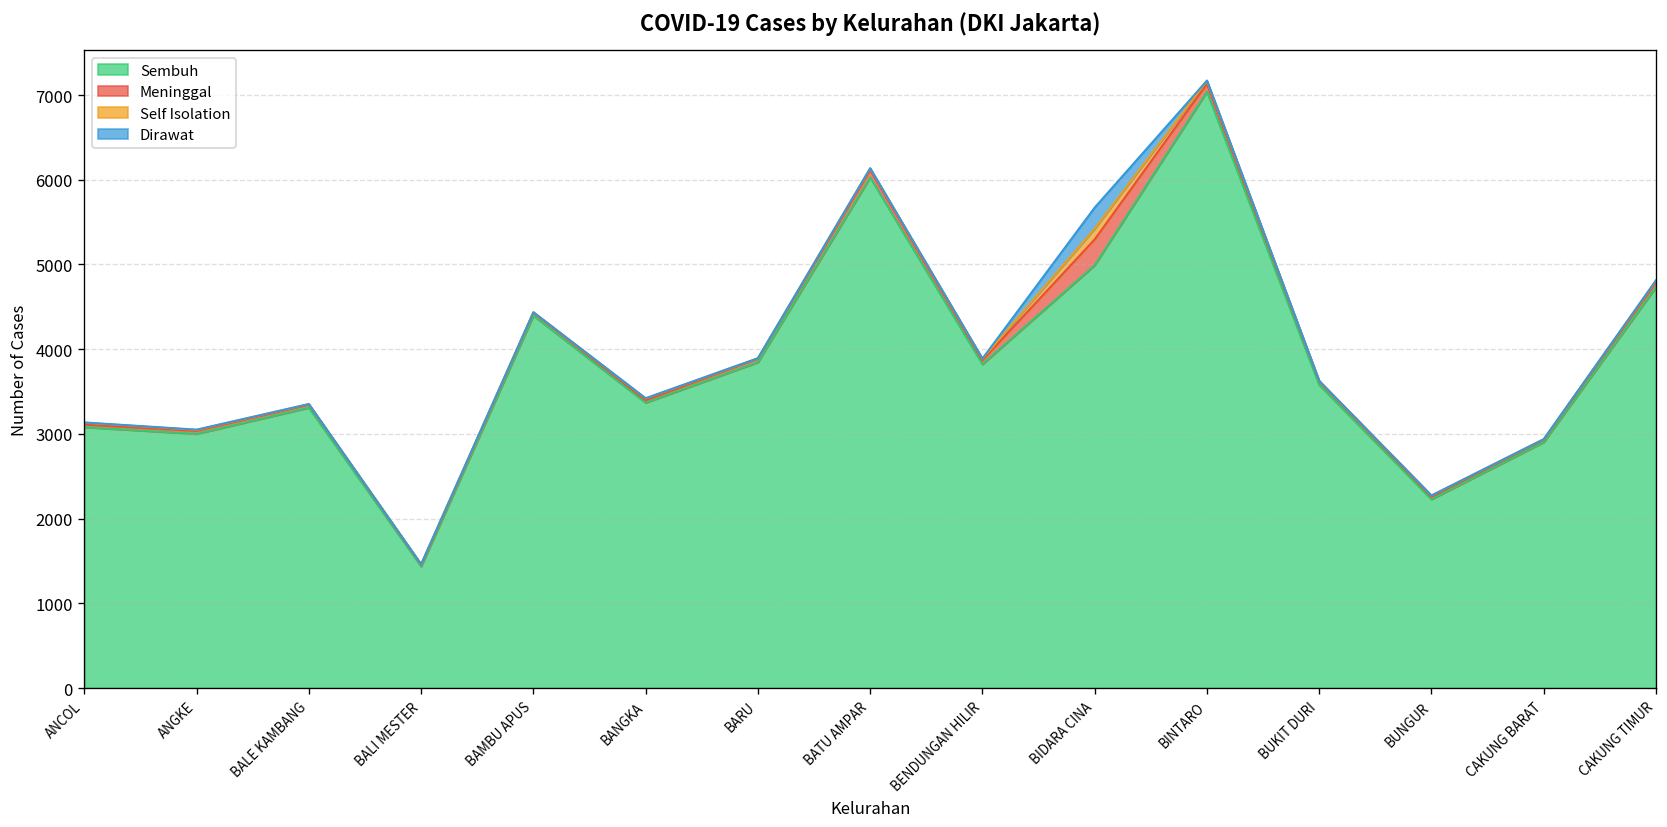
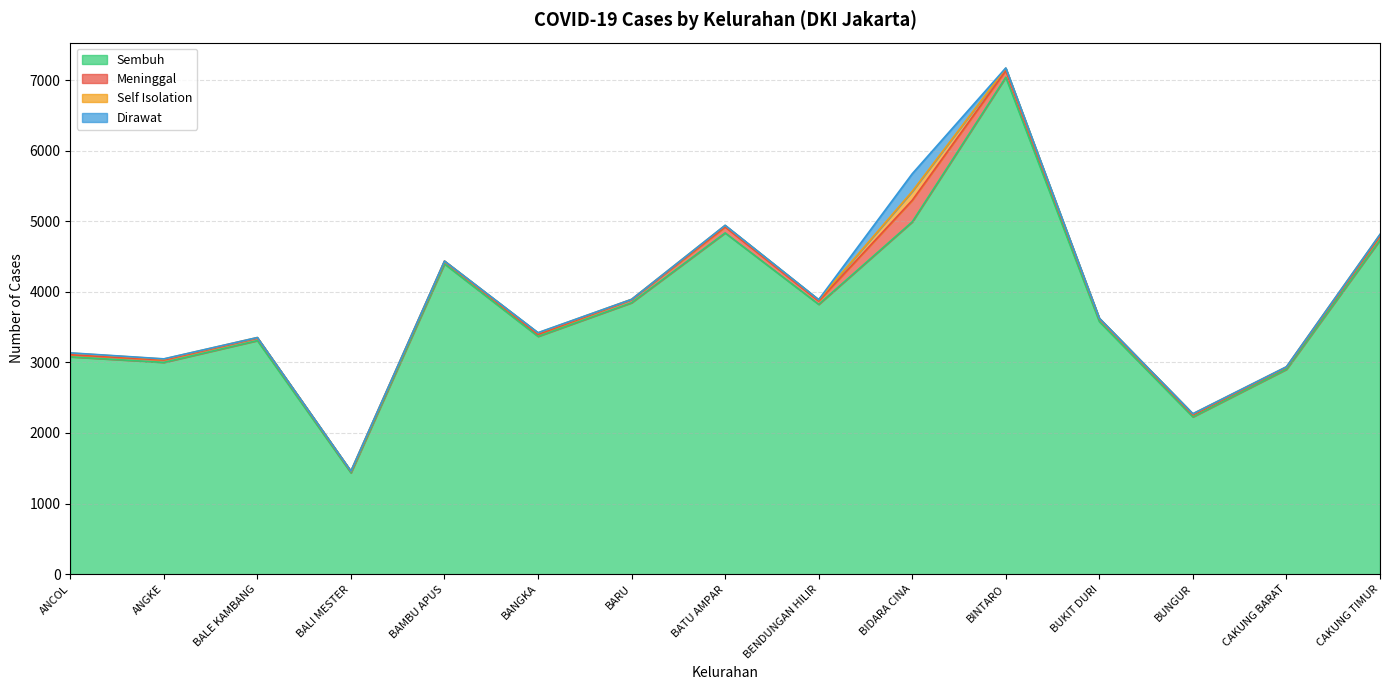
Sembuh, BATU AMPAR: 6000 -> 4800
